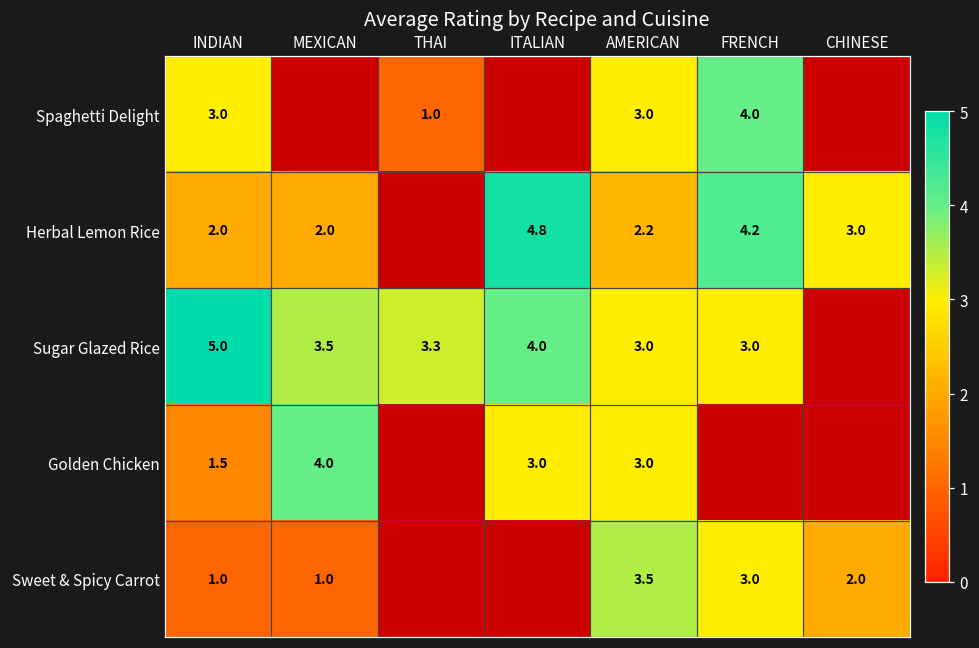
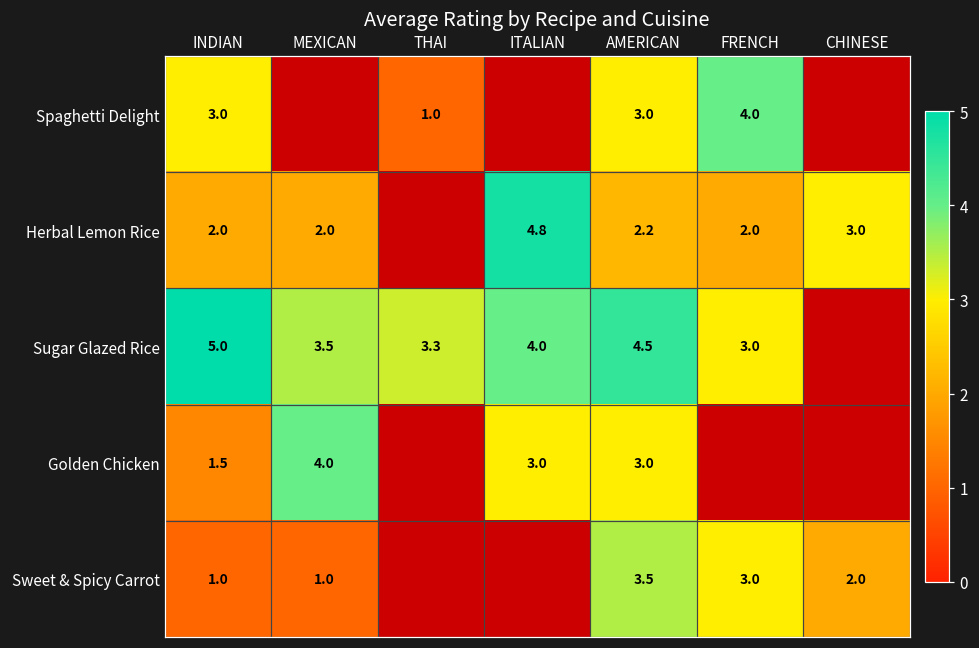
Herbal Lemon Rice, FRENCH: 4.2 -> 2.0
Sugar Glazed Rice, AMERICAN: 3.0 -> 4.5
